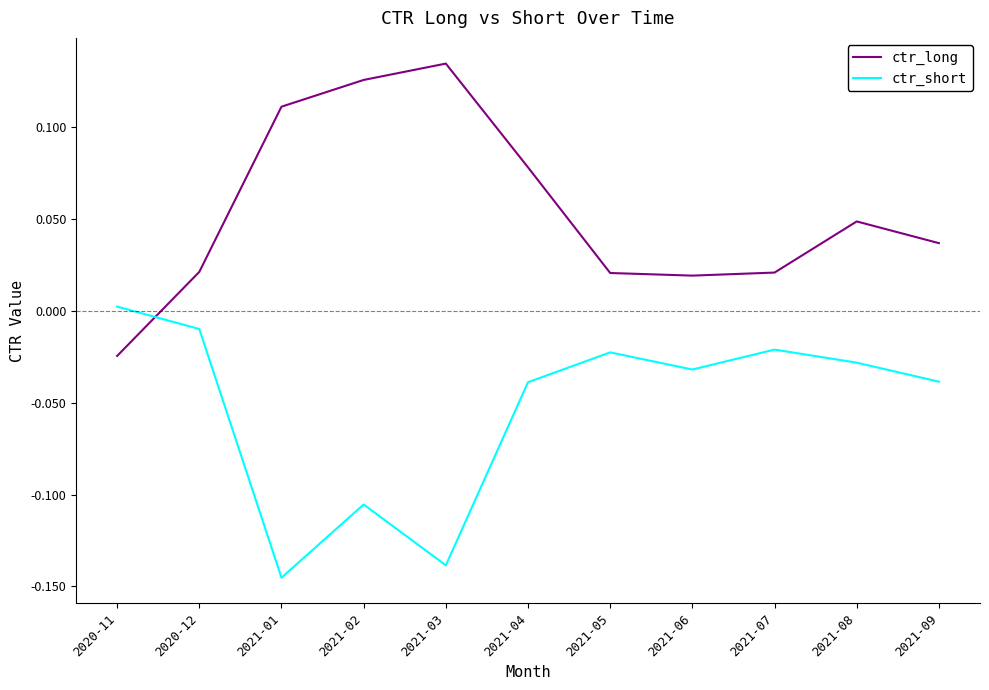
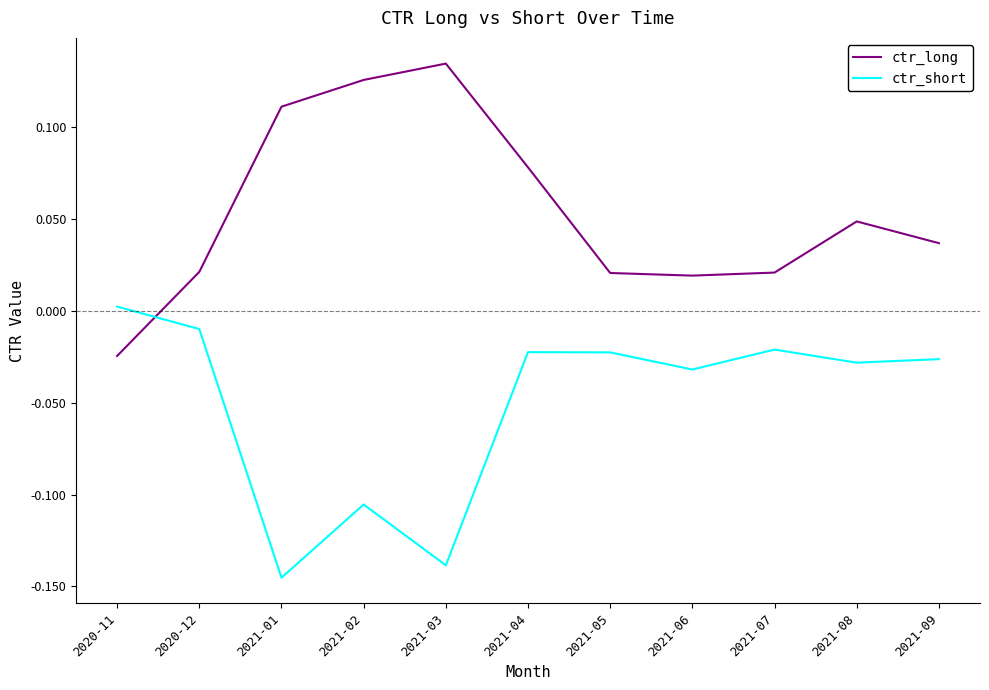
ctr_short, 2021-04: -0.039 -> -0.022
ctr_short, 2021-09: -0.039 -> -0.026
